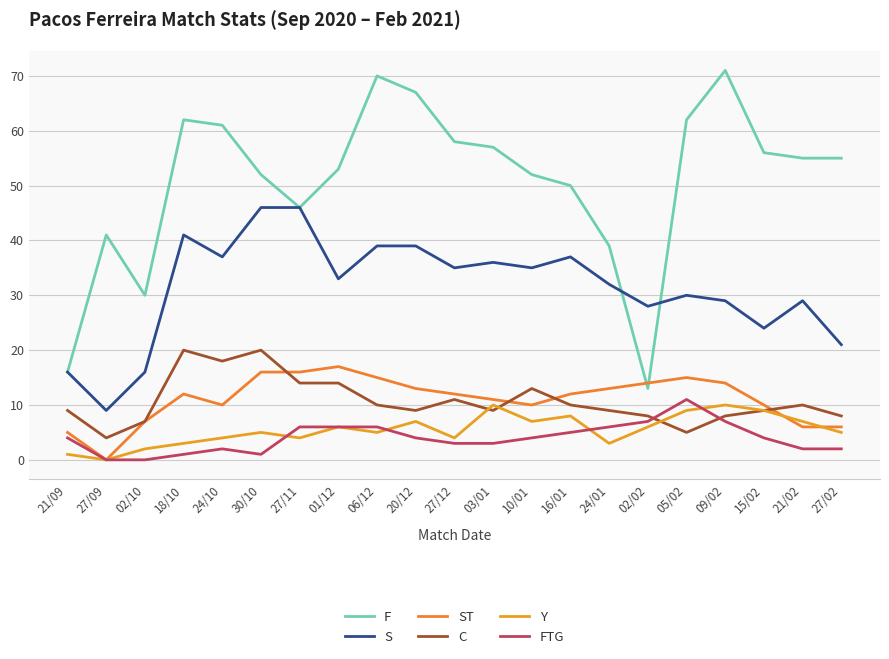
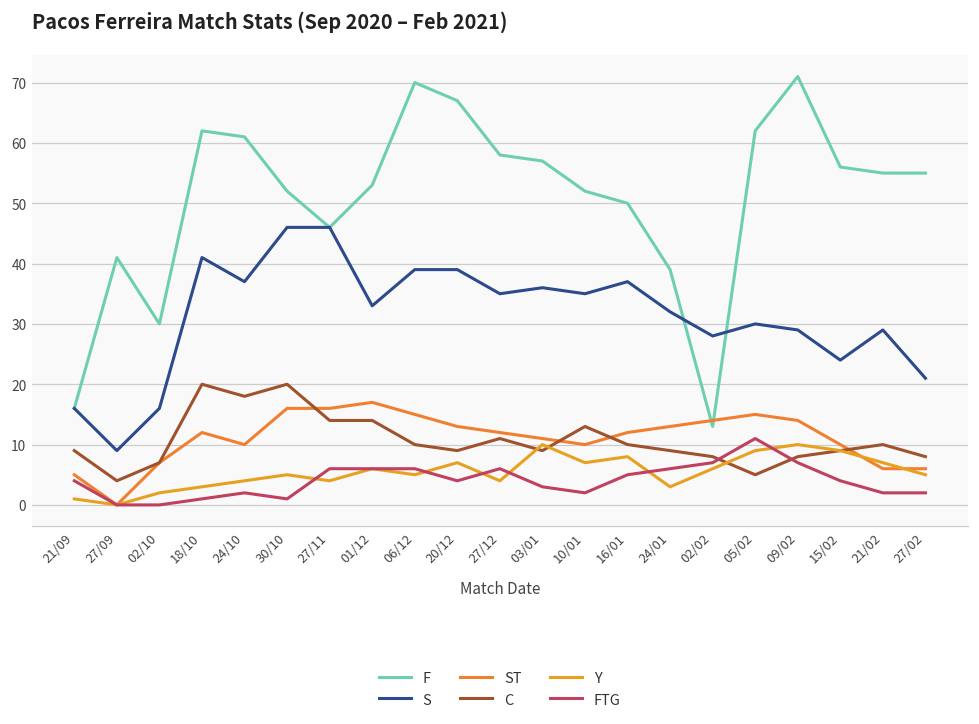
FTG, 27/12: 3 -> 6
FTG, 10/01: 4 -> 2
